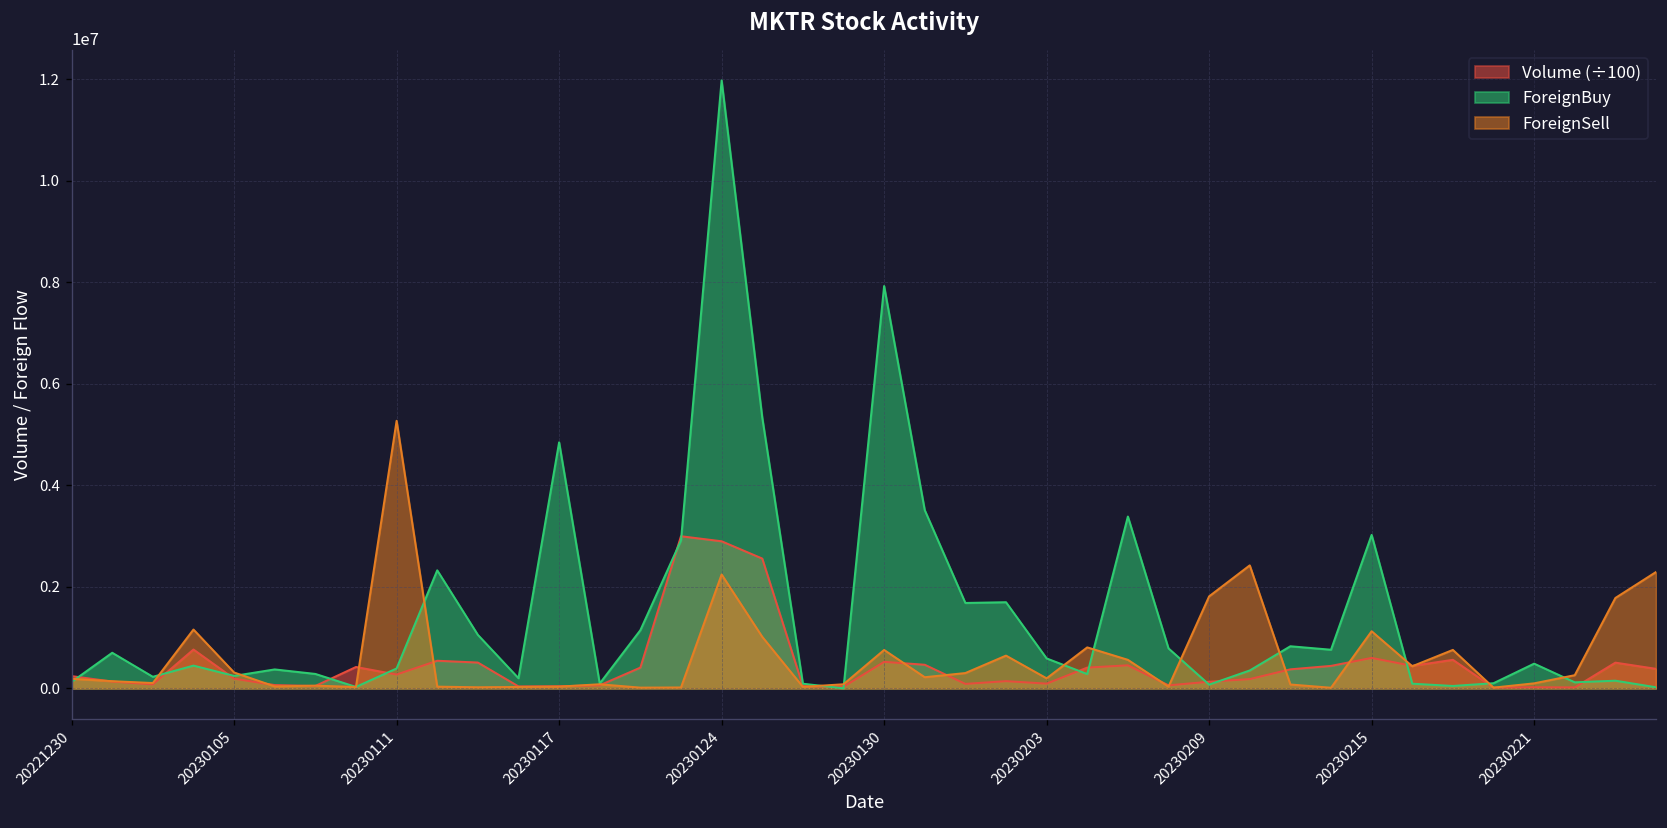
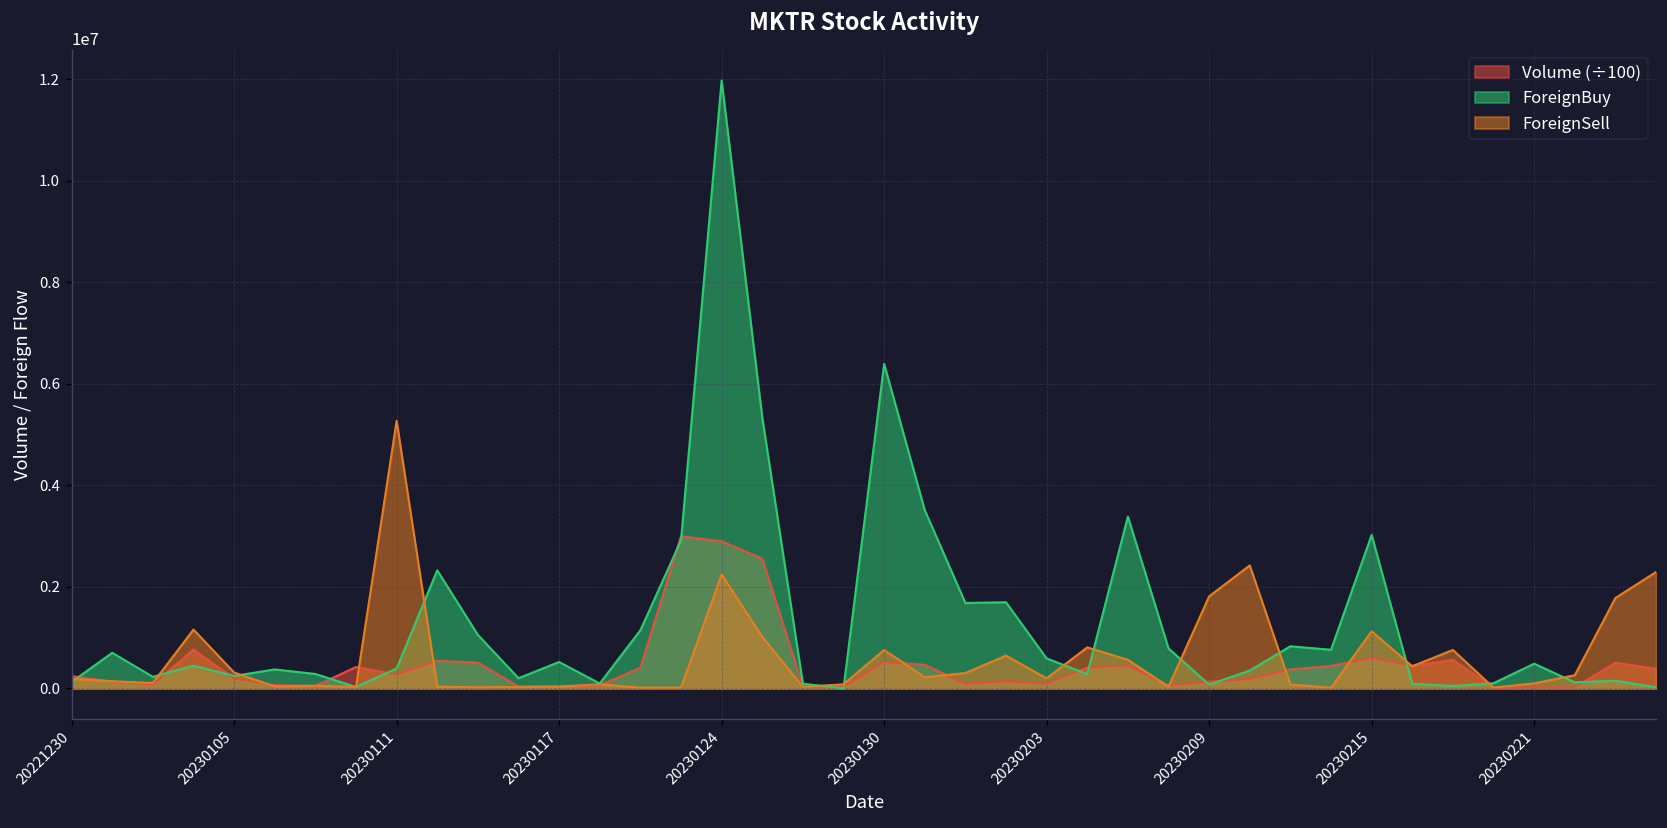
ForeignBuy, 20230117: 4800000 -> 500000
ForeignBuy, 20230130: 7900000 -> 6400000
